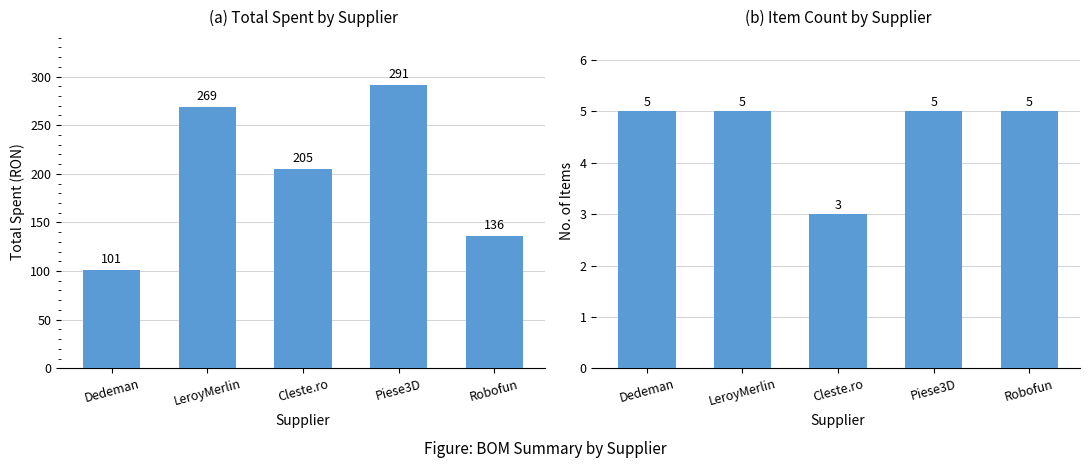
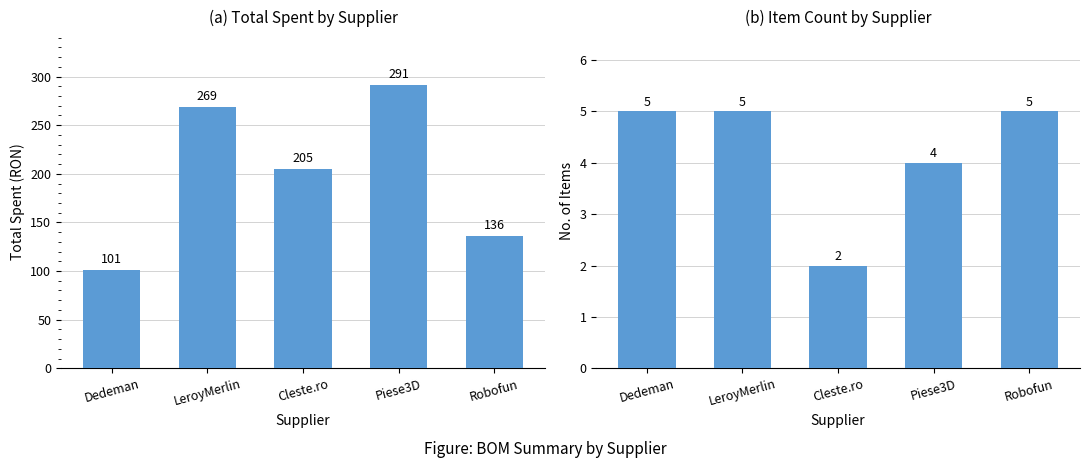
(b) Item Count by Supplier, Cleste.ro: 3 -> 2
(b) Item Count by Supplier, Piese3D: 5 -> 4
